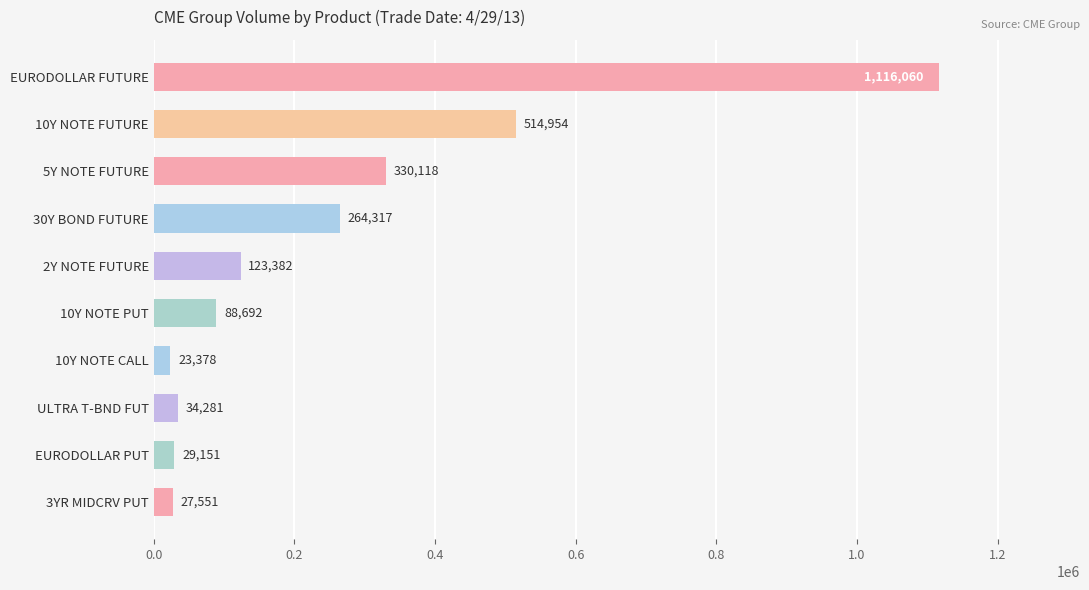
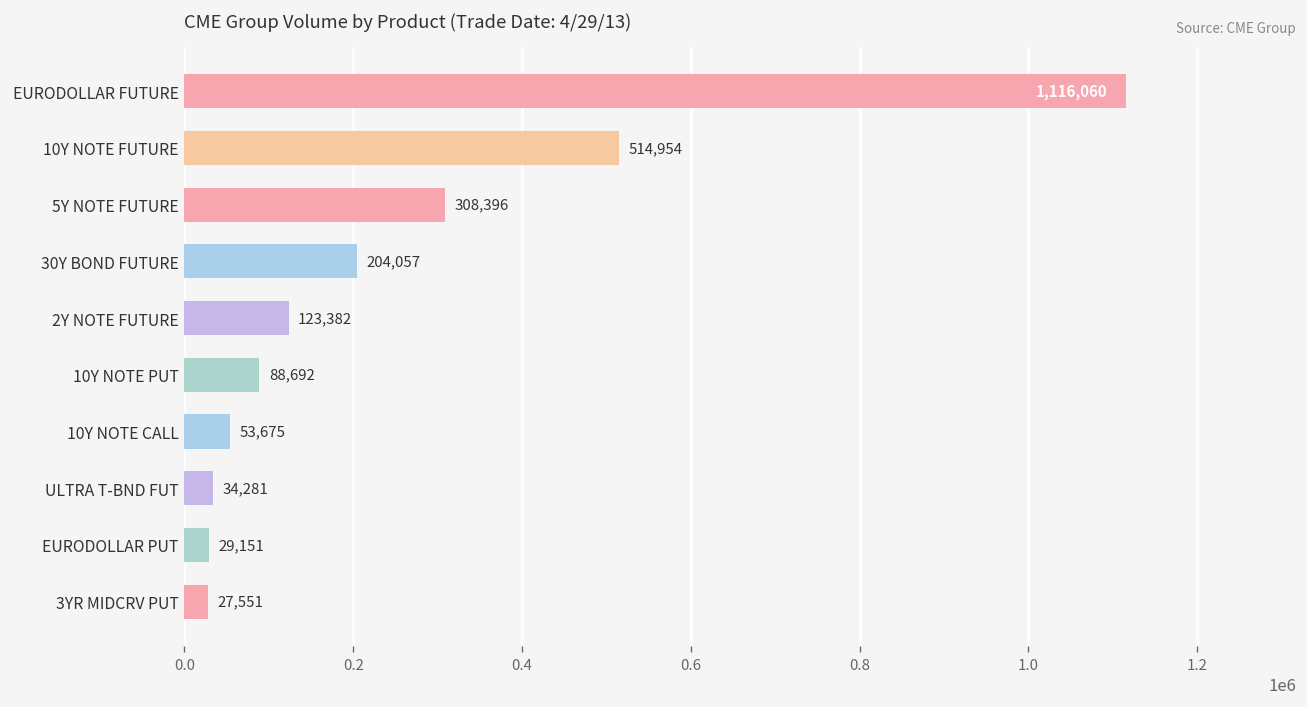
5Y NOTE FUTURE: 330,118 -> 308,396
30Y BOND FUTURE: 264,317 -> 204,057
10Y NOTE CALL: 23,378 -> 53,675
